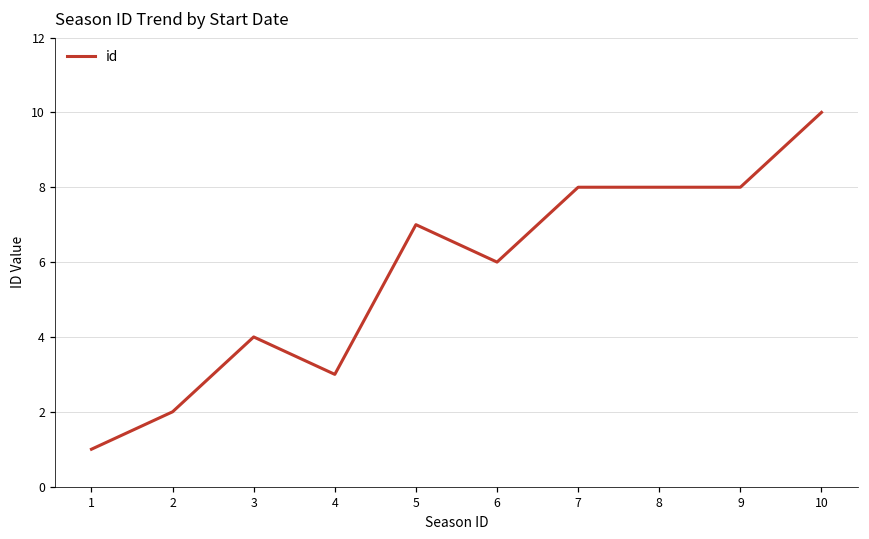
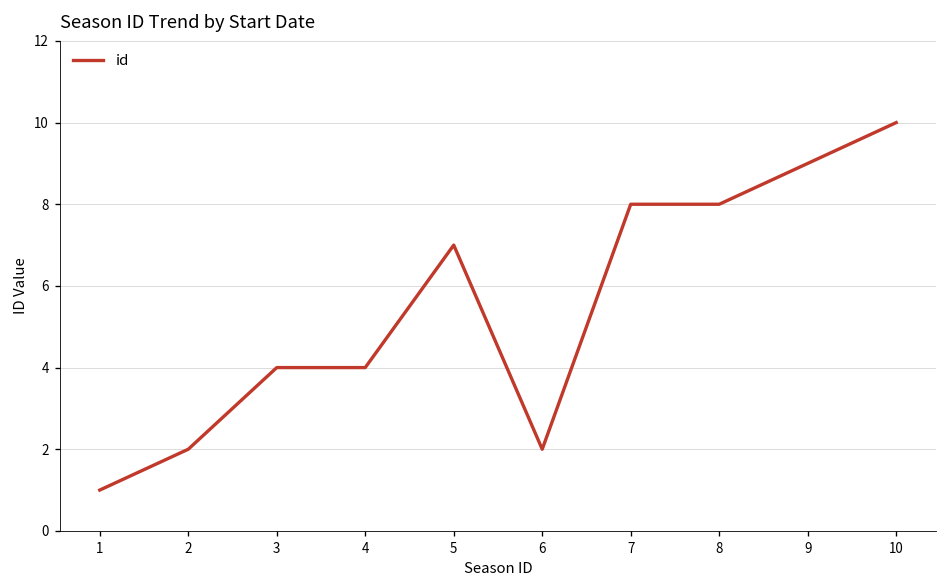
4: 3 -> 4
6: 6 -> 2
9: 8 -> 9
